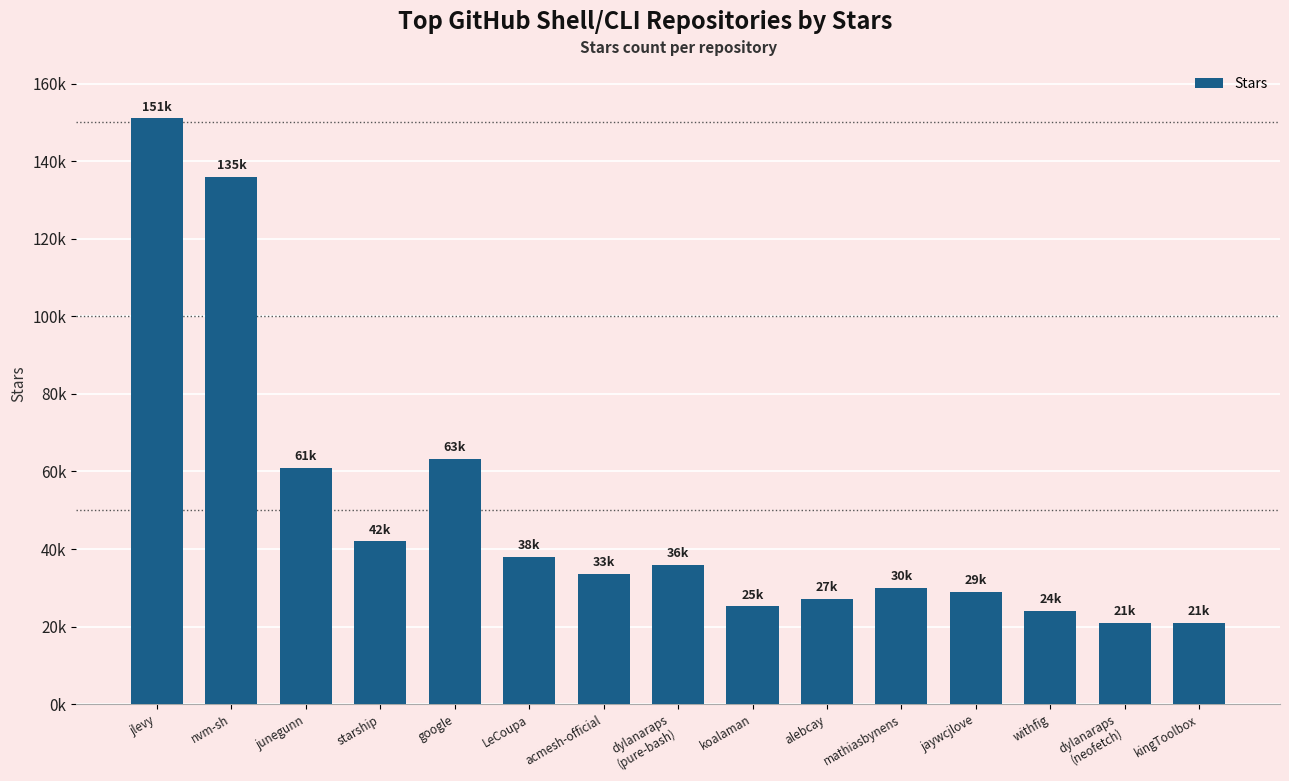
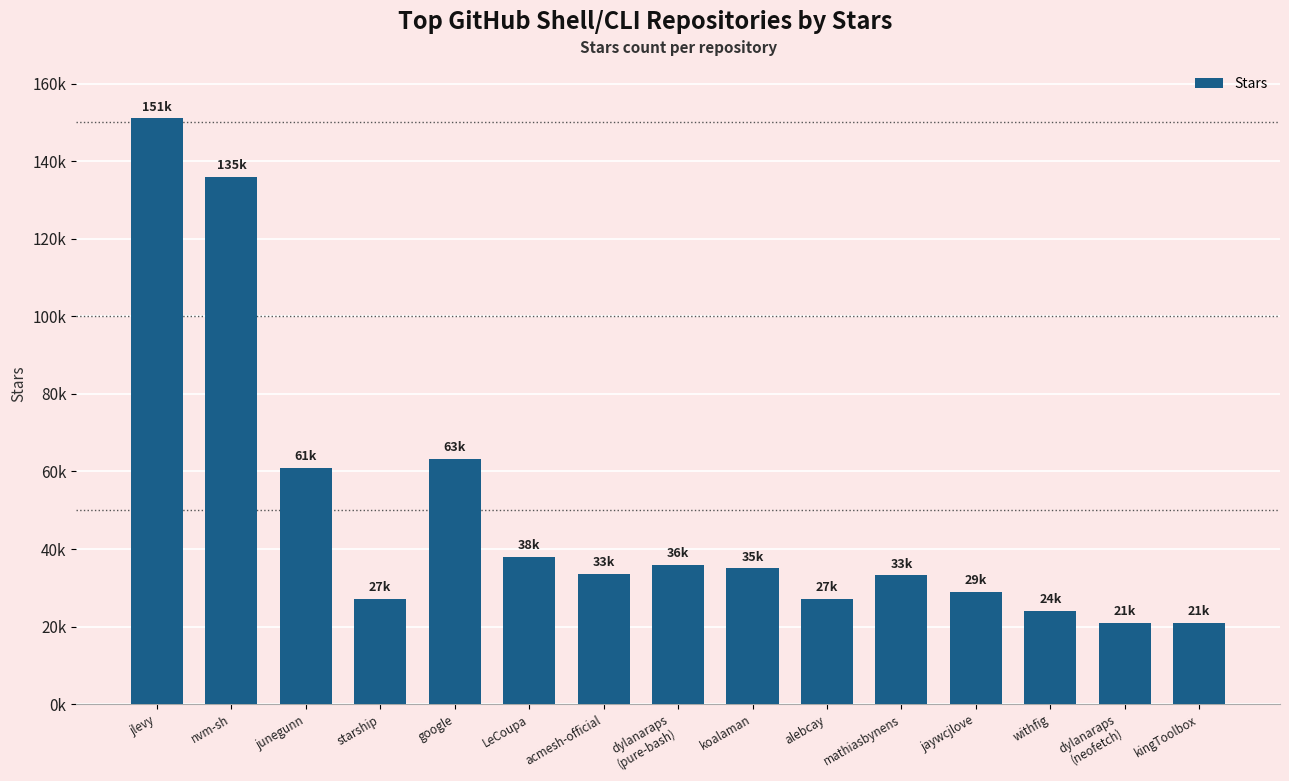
starship: 42k -> 27k
koalaman: 25k -> 35k
mathiasbynens: 30k -> 33k
